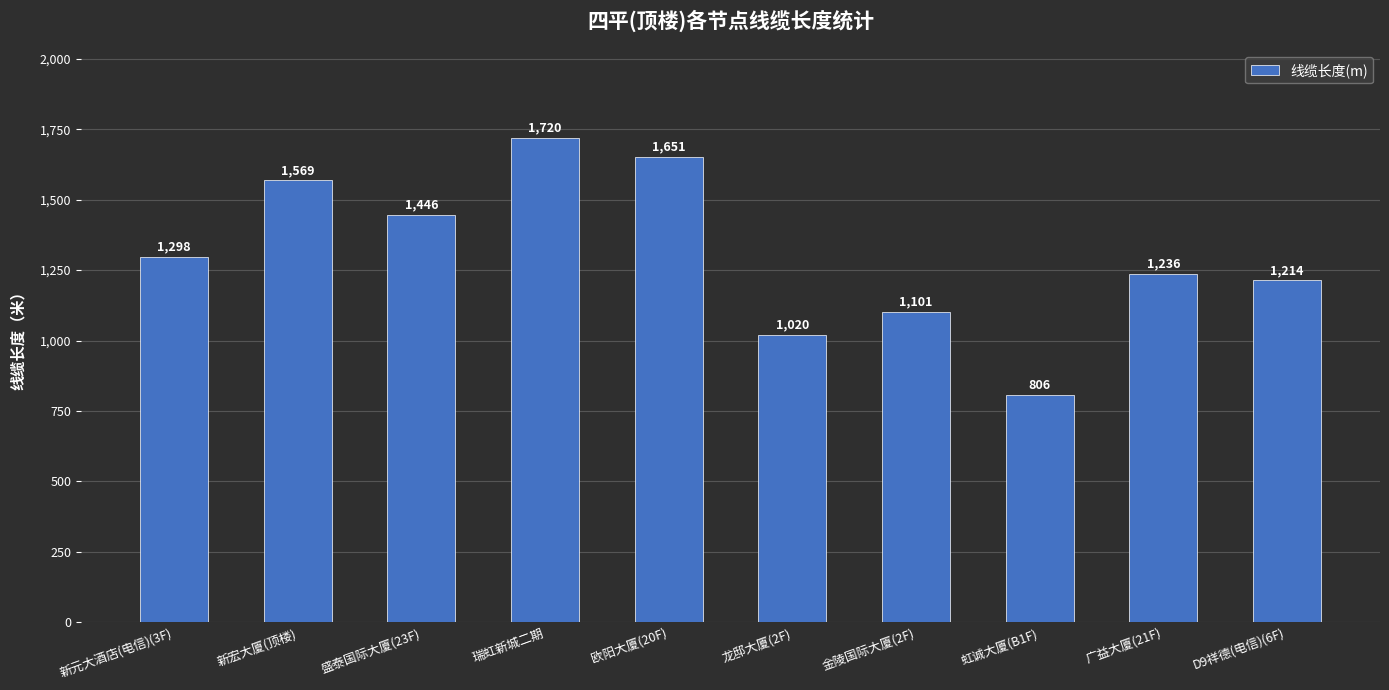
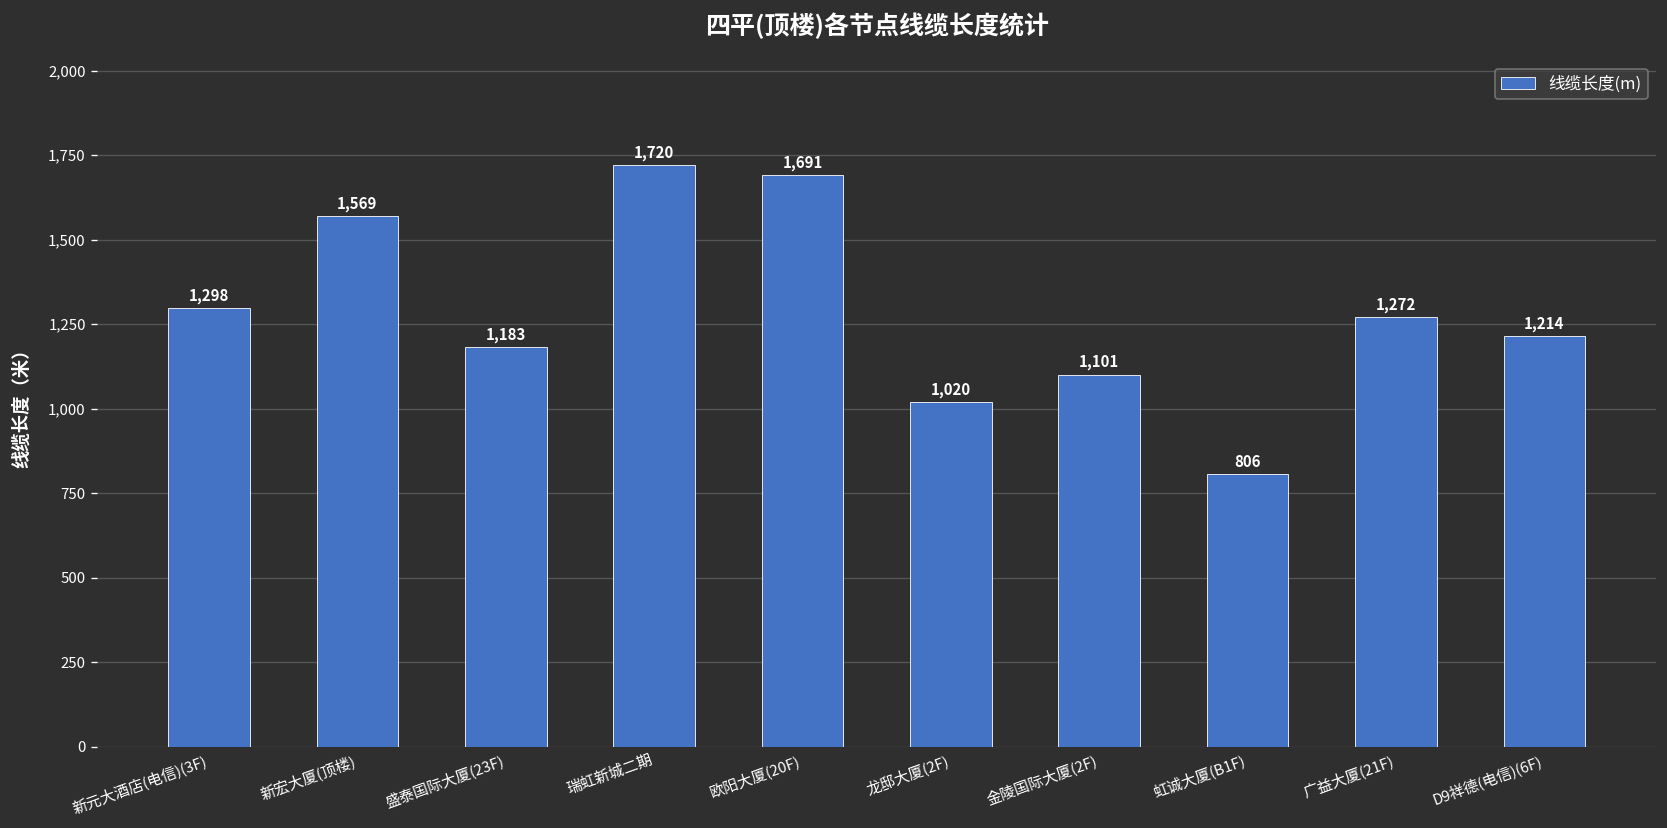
盛泰国际大厦(23F): 1,446 -> 1,183
欧阳大厦(20F): 1,651 -> 1,691
广益大厦(21F): 1,236 -> 1,272
